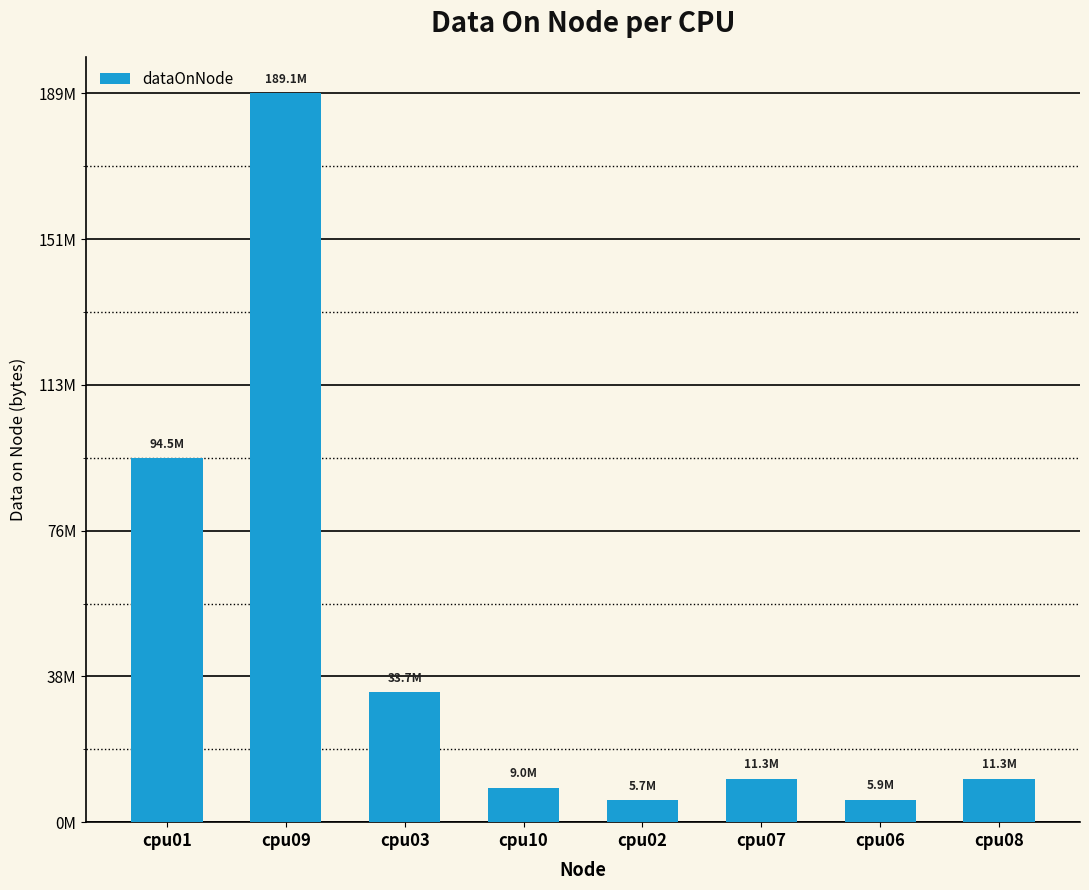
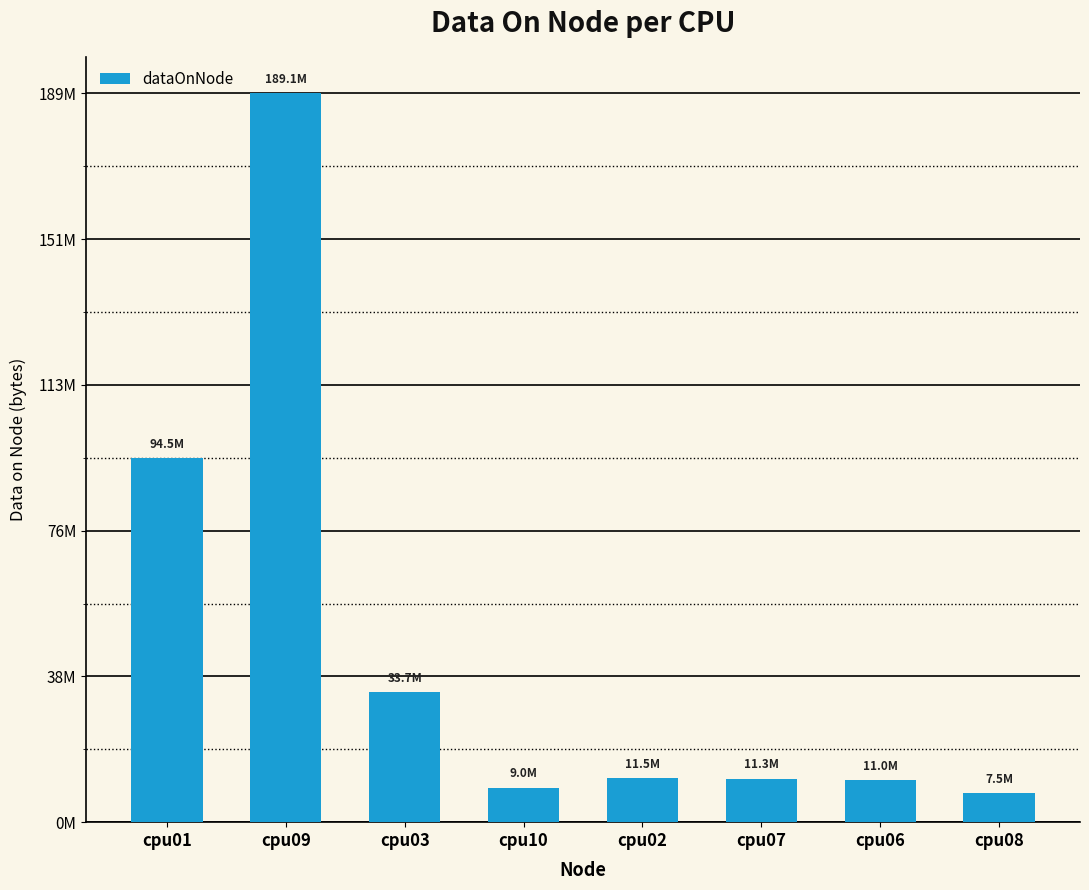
cpu02: 5.7M -> 11.5M
cpu06: 5.9M -> 11.0M
cpu08: 11.3M -> 7.5M
